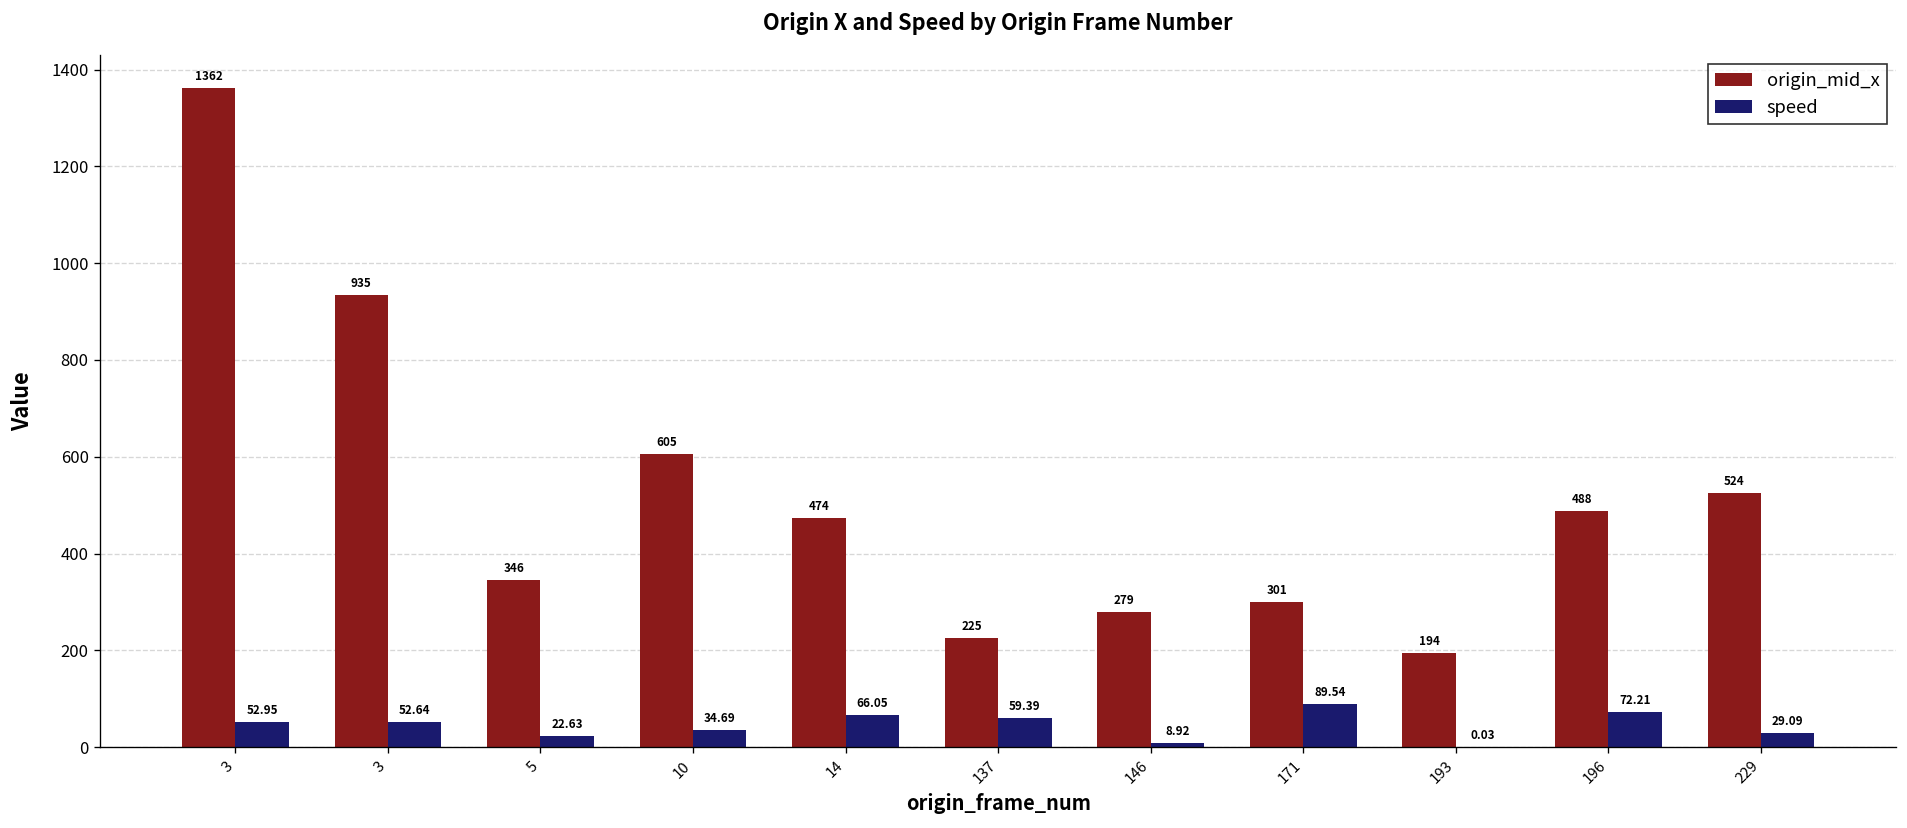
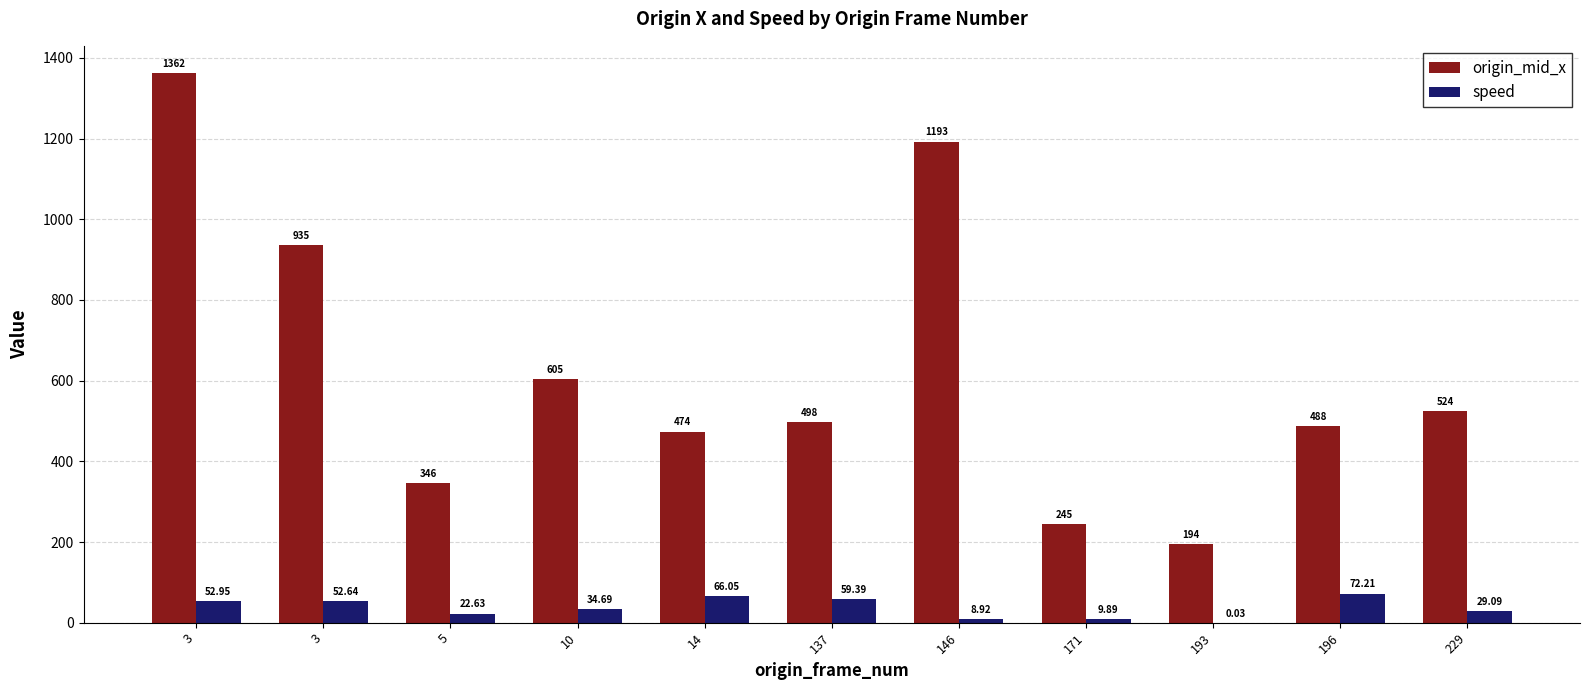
origin_mid_x, 137: 225 -> 498
origin_mid_x, 146: 279 -> 1193
origin_mid_x, 171: 301 -> 245
speed, 171: 89.54 -> 9.89
